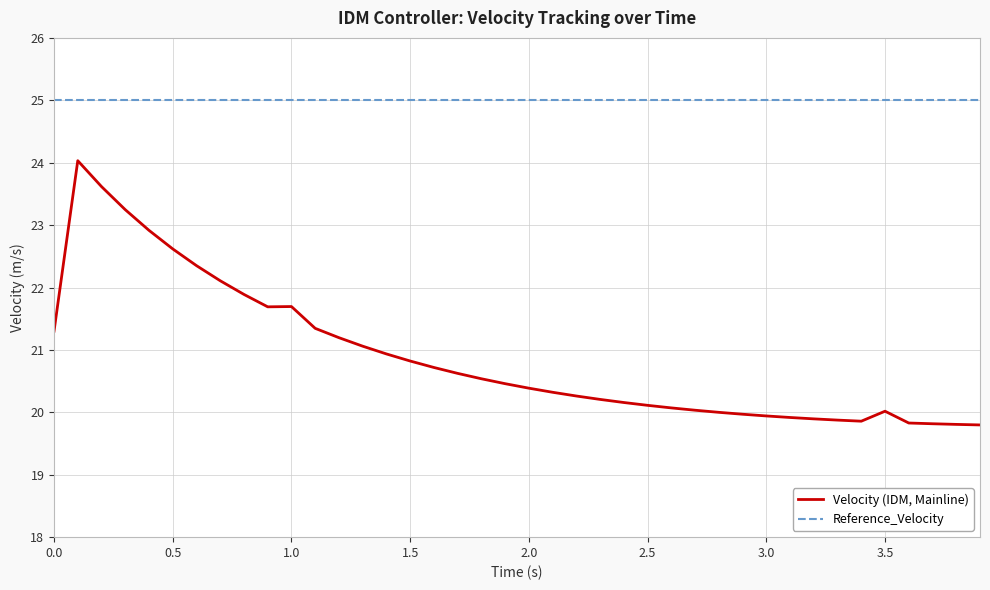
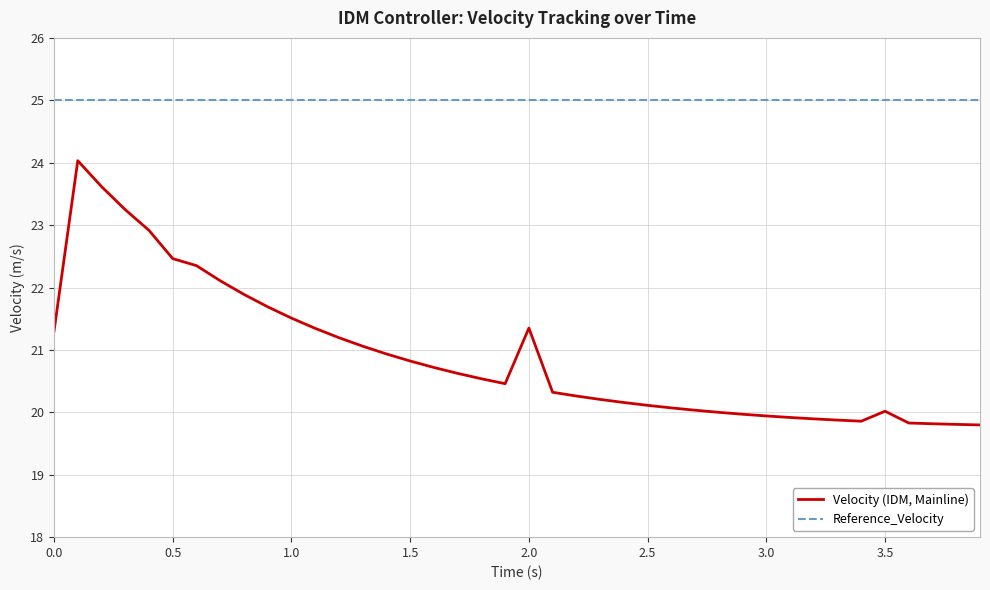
Velocity (IDM, Mainline), 0.5: 22.6 -> 22.5
Velocity (IDM, Mainline), 1.0: 21.7 -> 21.5
Velocity (IDM, Mainline), 2.0: 20.4 -> 21.4
